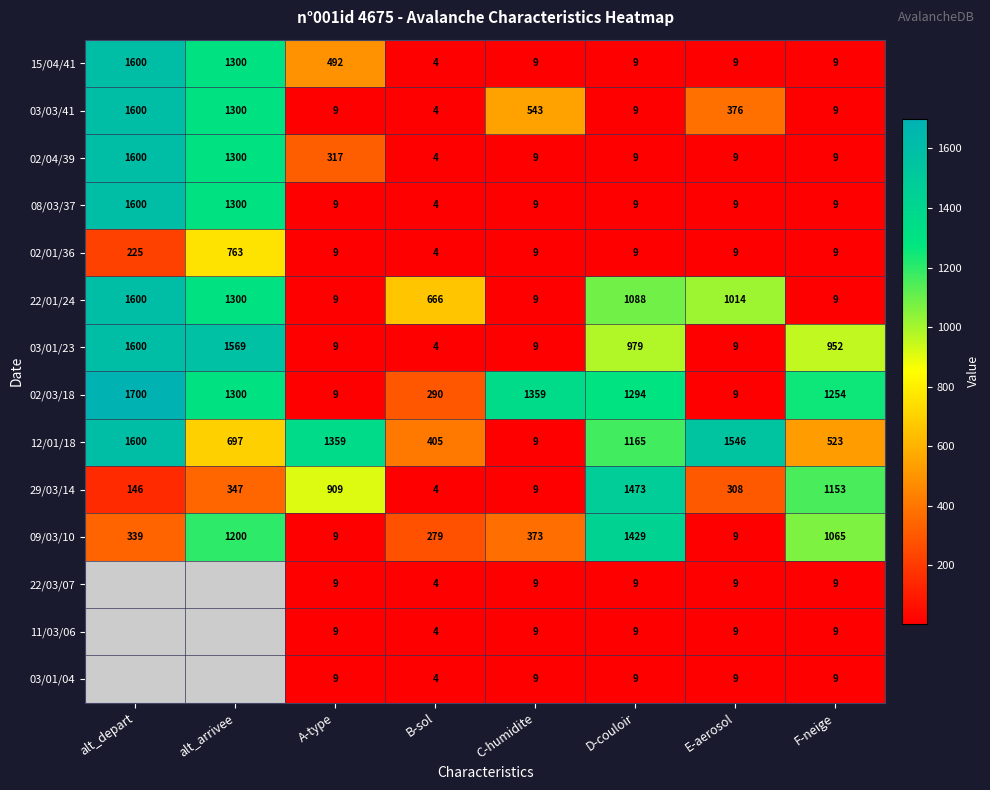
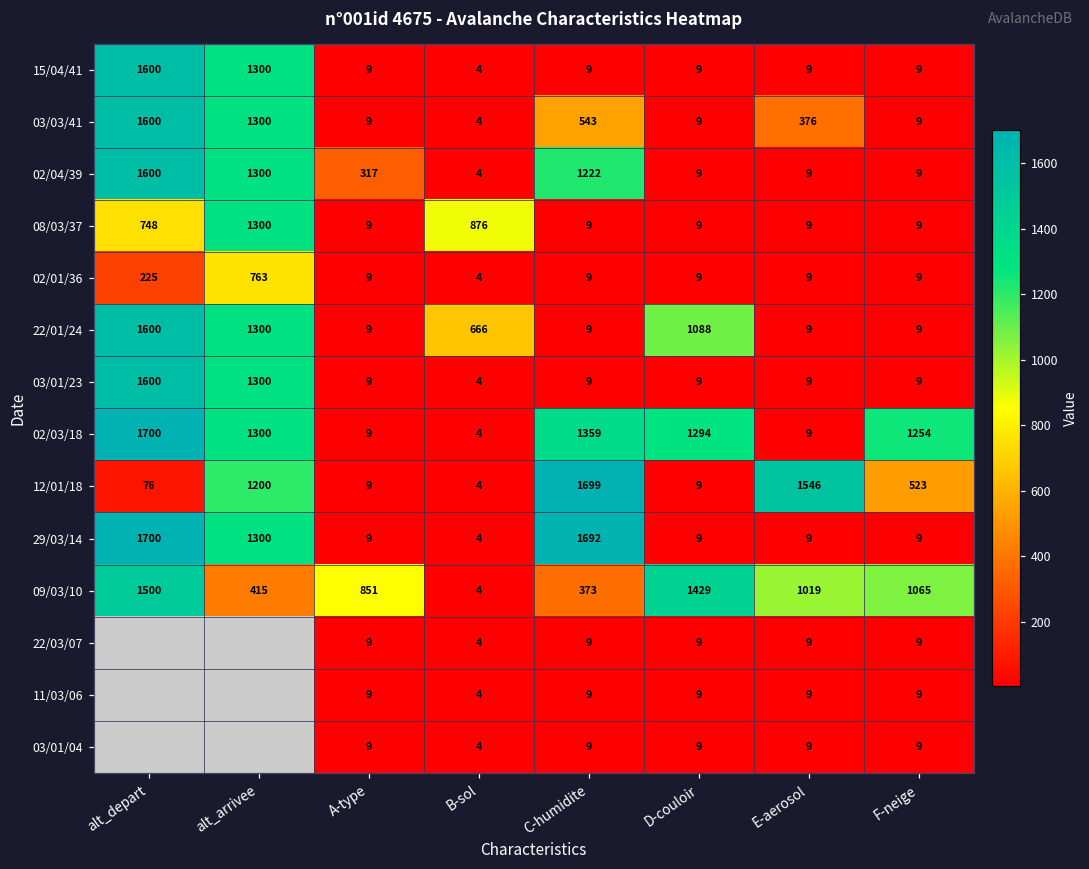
15/04/41, A-type: 492 -> 9
02/04/39, C-humidite: 9 -> 1222
08/03/37, alt_depart: 1600 -> 748
08/03/37, B-sol: 4 -> 876
22/01/24, E-aerosol: 1014 -> 9
03/01/23, alt_arrivee: 1569 -> 1300
03/01/23, D-couloir: 979 -> 9
03/01/23, F-neige: 952 -> 9
02/03/18, B-sol: 290 -> 4
12/01/18, alt_depart: 1600 -> 76
12/01/18, alt_arrivee: 697 -> 1200
12/01/18, A-type: 1359 -> 9
12/01/18, B-sol: 405 -> 4
12/01/18, C-humidite: 9 -> 1699
12/01/18, D-couloir: 1165 -> 9
29/03/14, alt_depart: 146 -> 1700
29/03/14, alt_arrivee: 347 -> 1300
29/03/14, A-type: 909 -> 9
29/03/14, C-humidite: 9 -> 1692
29/03/14, D-couloir: 1473 -> 9
29/03/14, E-aerosol: 308 -> 9
29/03/14, F-neige: 1153 -> 9
09/03/10, alt_depart: 339 -> 1500
09/03/10, alt_arrivee: 1200 -> 415
09/03/10, A-type: 9 -> 851
09/03/10, B-sol: 279 -> 4
09/03/10, E-aerosol: 9 -> 1019
